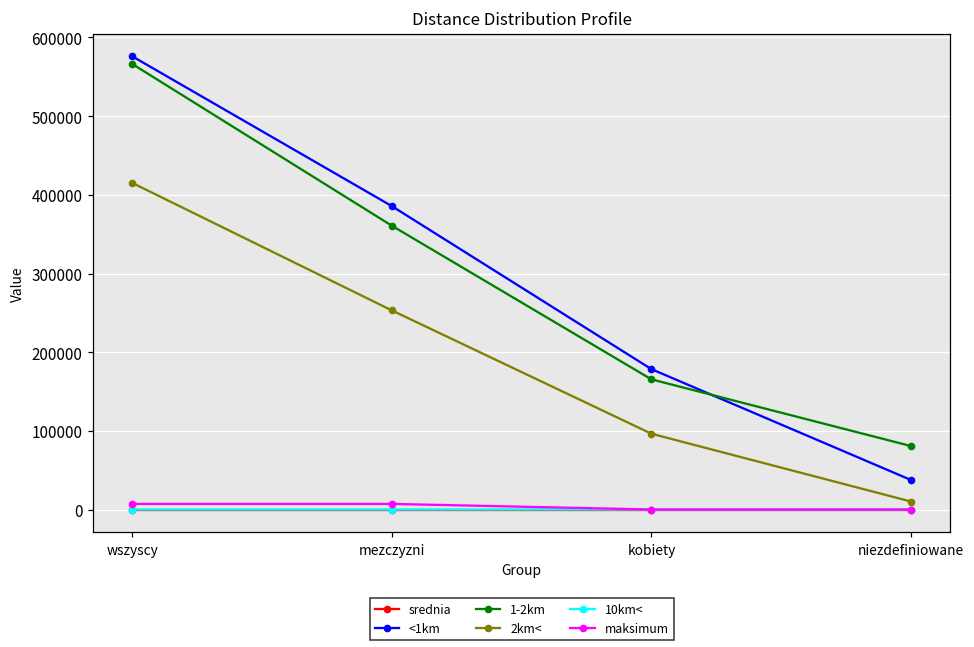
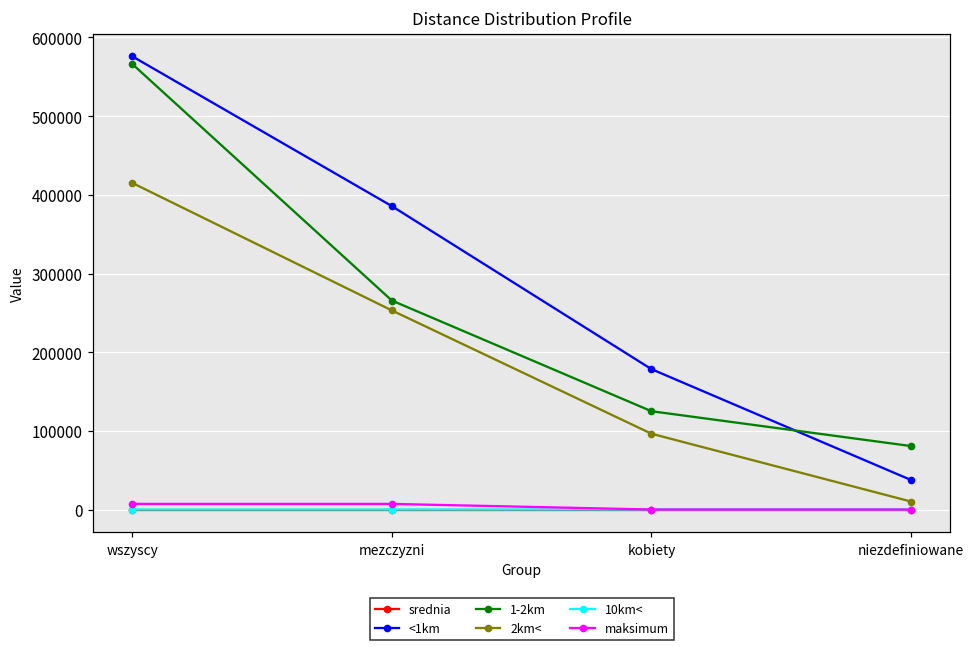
1-2km, mezczyzni: 360000 -> 270000
1-2km, kobiety: 170000 -> 120000
